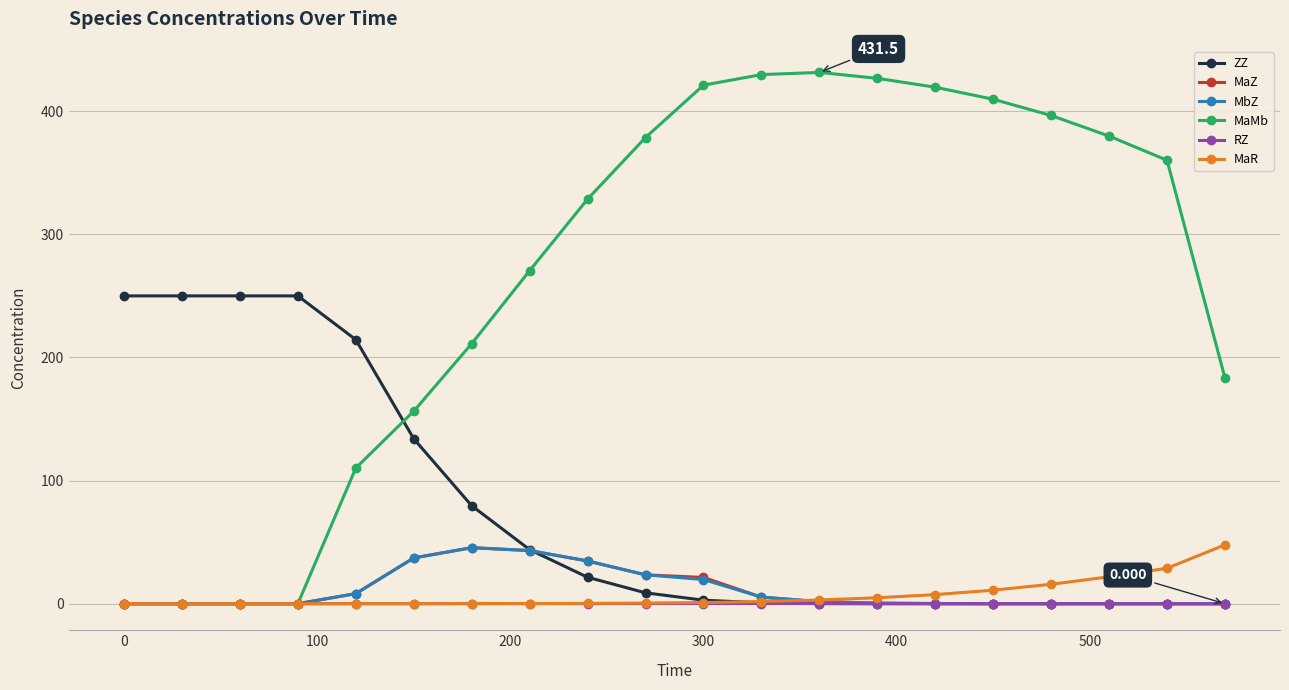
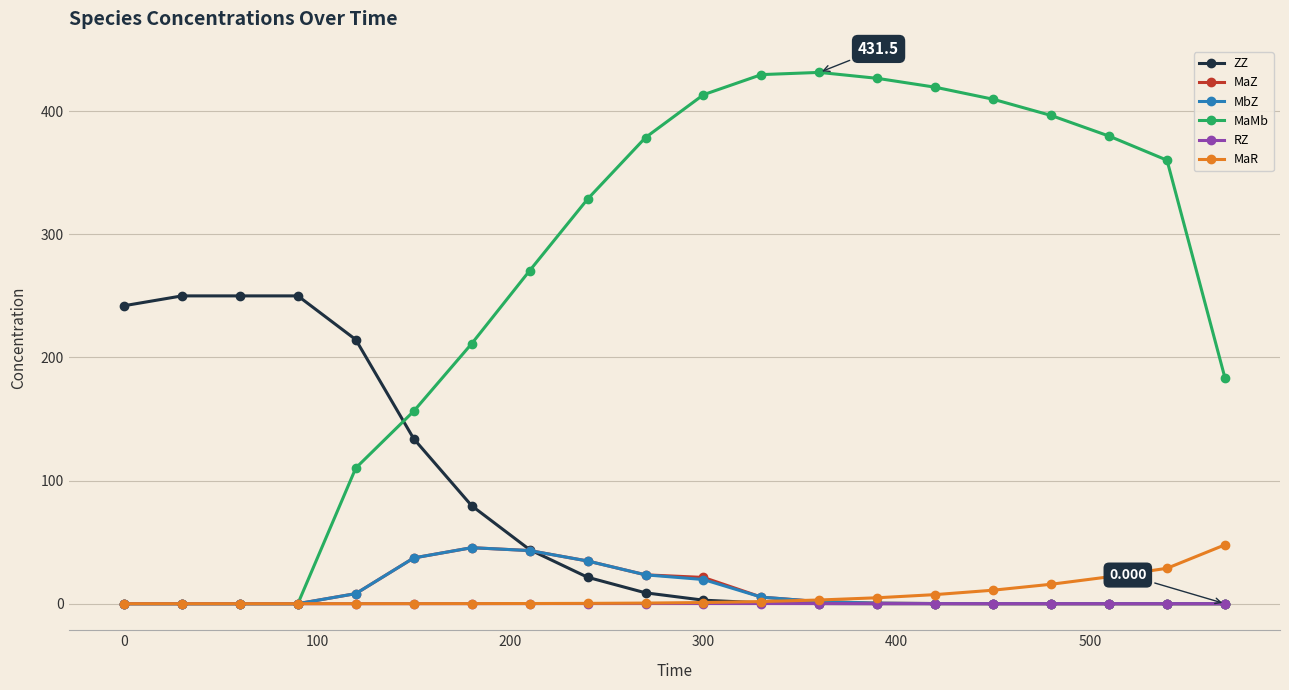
ZZ, 0: 250 -> 242
MaMb, 300: 421 -> 413
